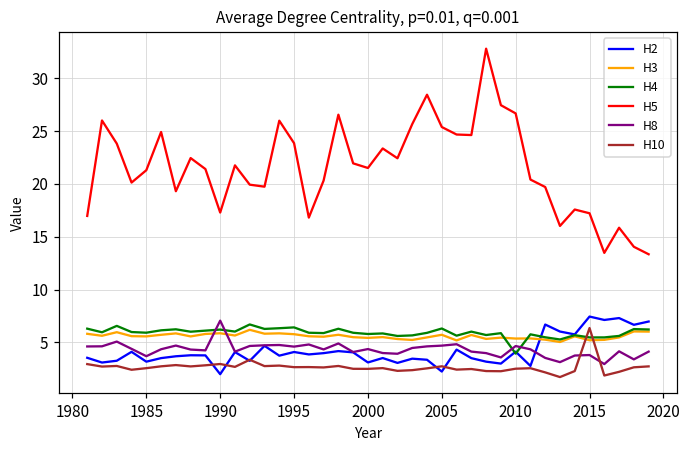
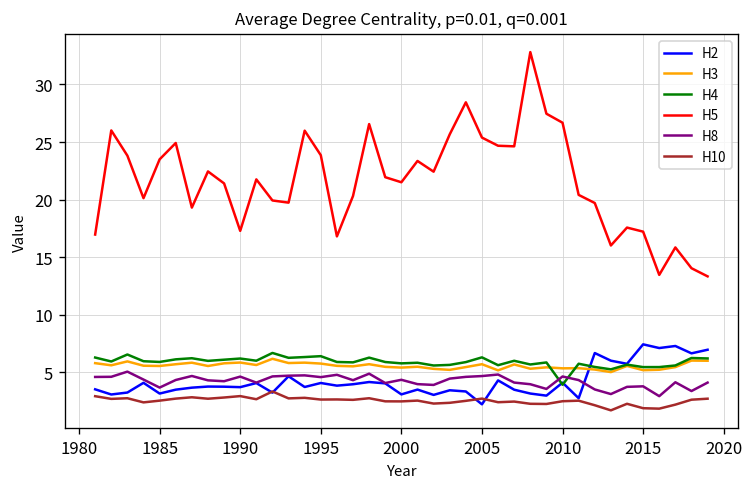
H5, 1985: 21 -> 24
H2, 1990: 2 -> 4
H8, 1990: 7 -> 5
H10, 2015: 6 -> 2
